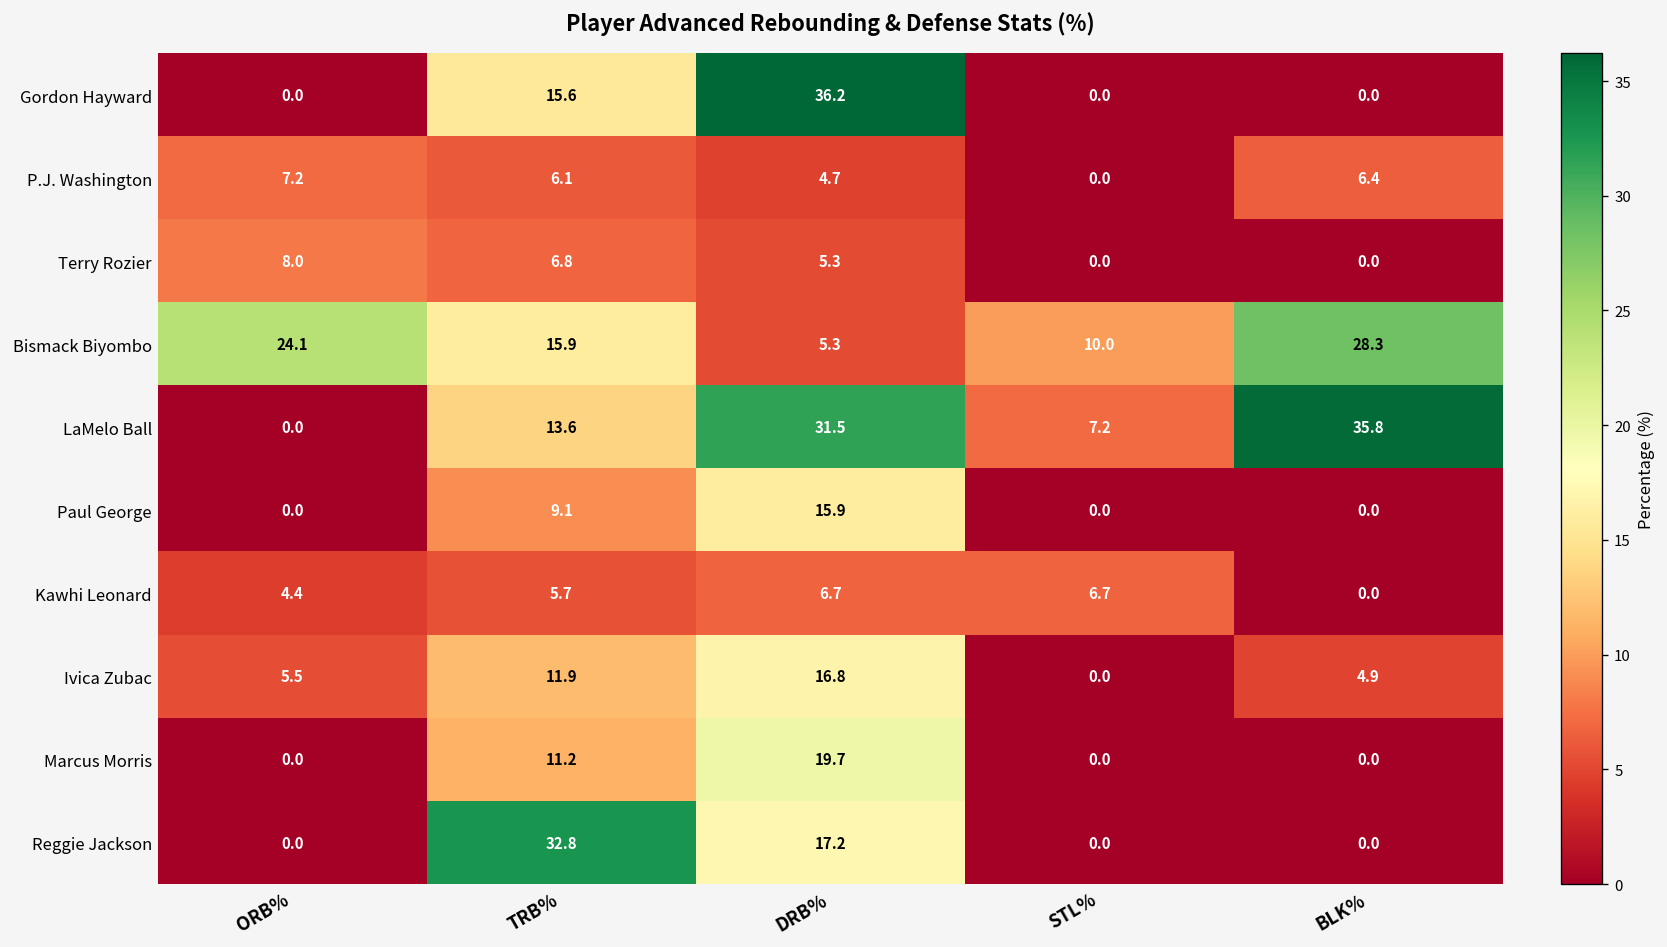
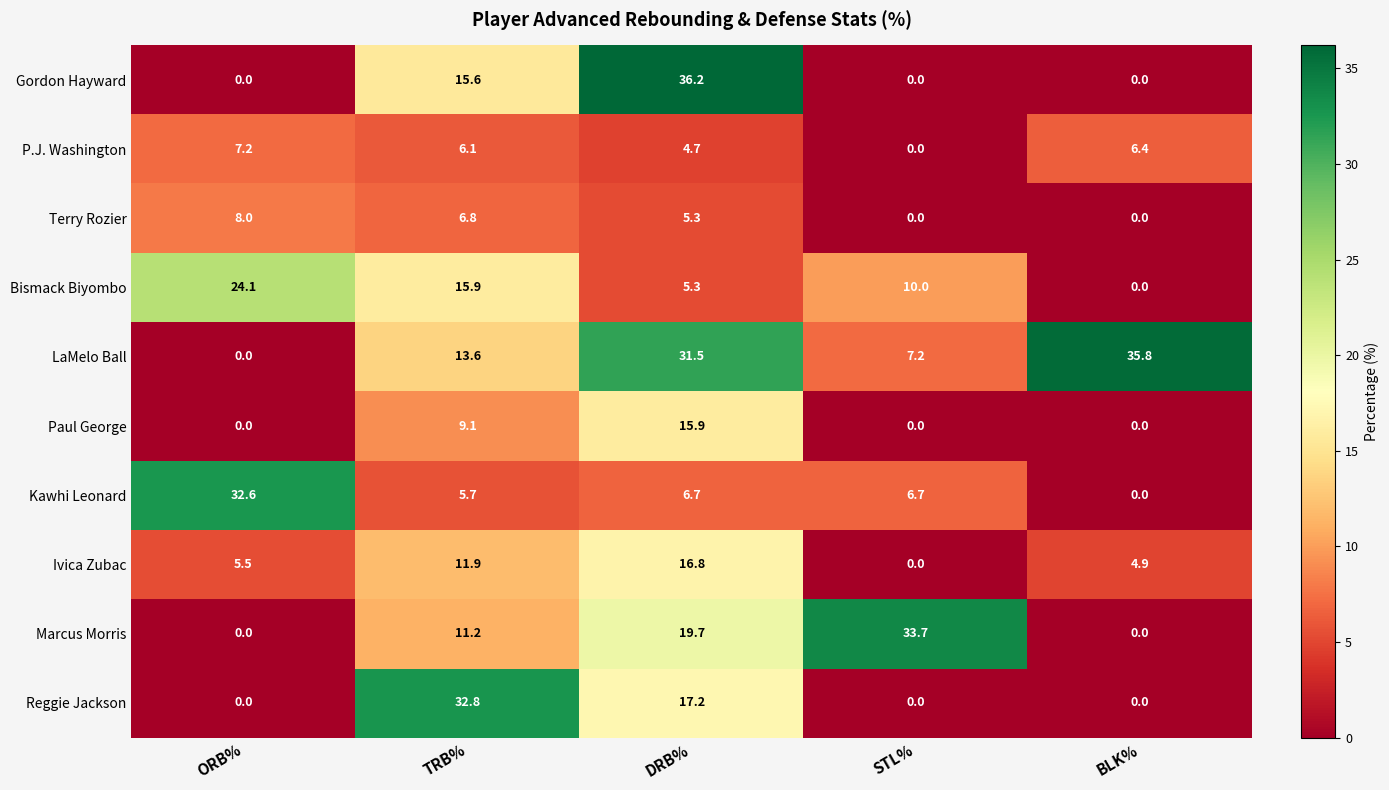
Bismack Biyombo, BLK%: 28.3 -> 0.0
Kawhi Leonard, ORB%: 4.4 -> 32.6
Marcus Morris, STL%: 0.0 -> 33.7
